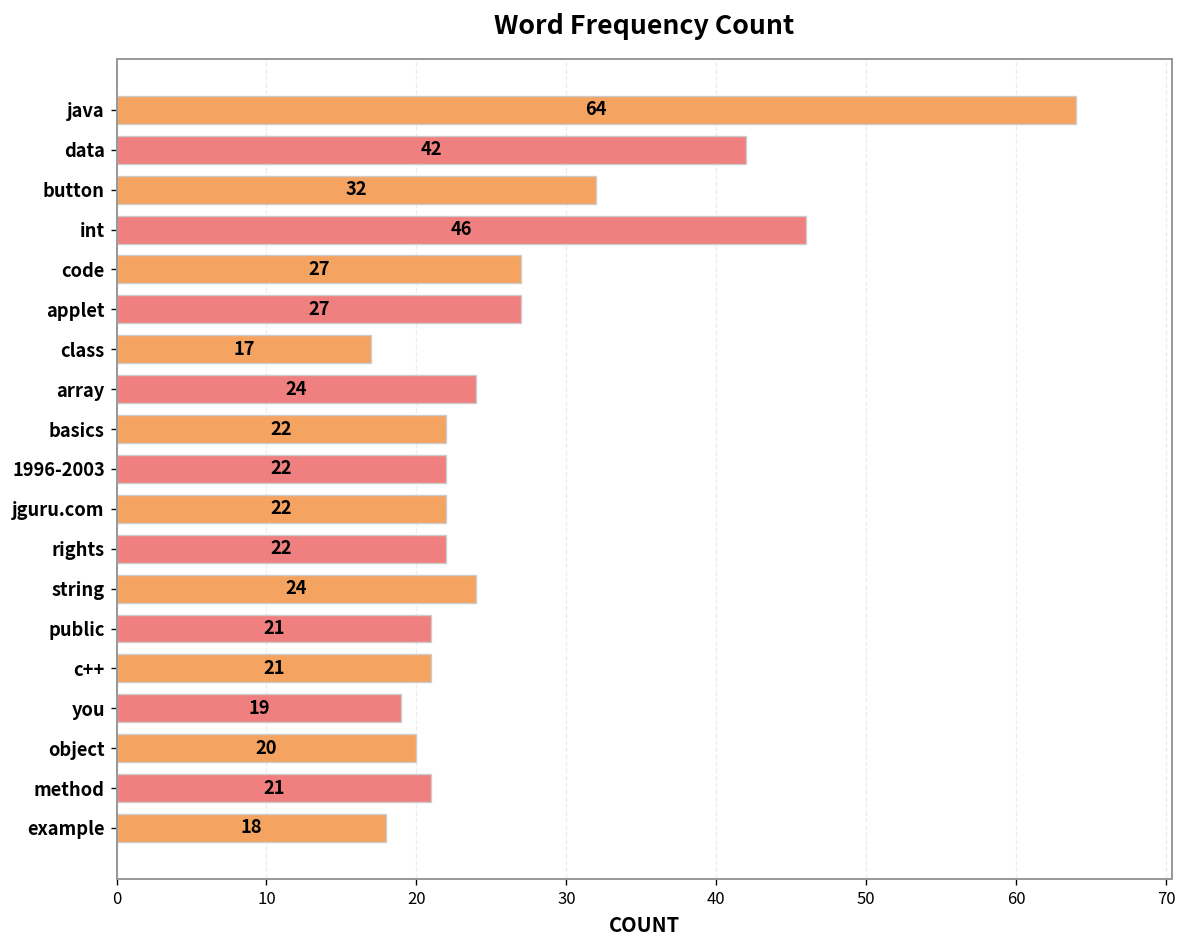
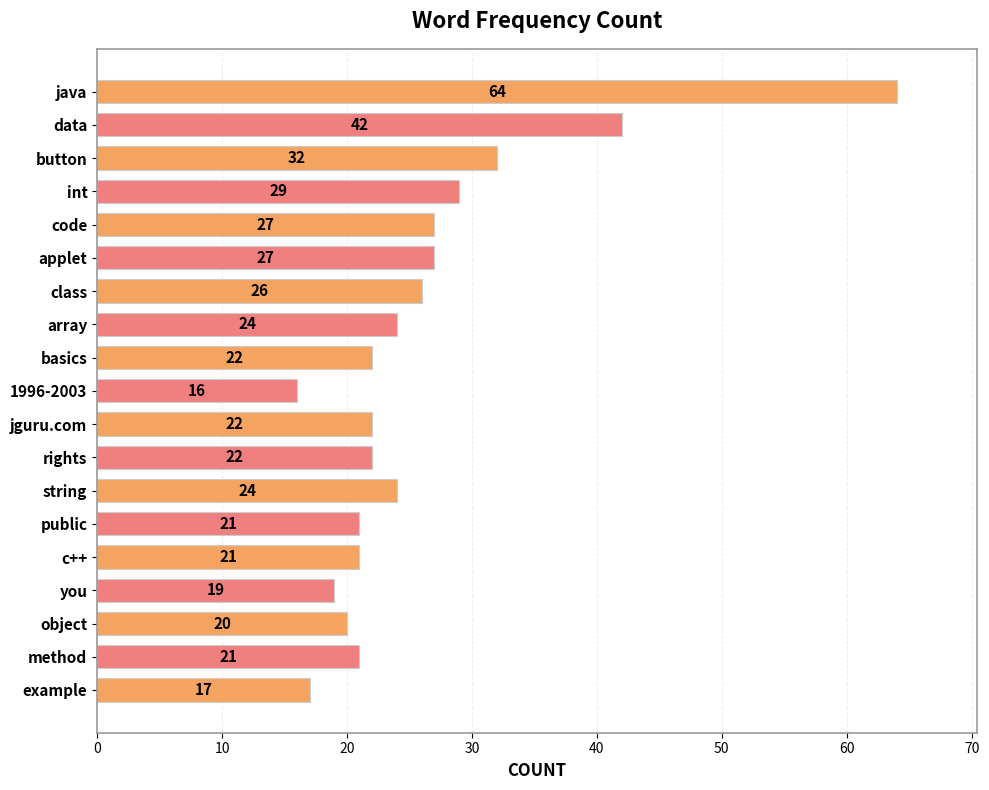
int: 46 -> 29
class: 17 -> 26
1996-2003: 22 -> 16
example: 18 -> 17
